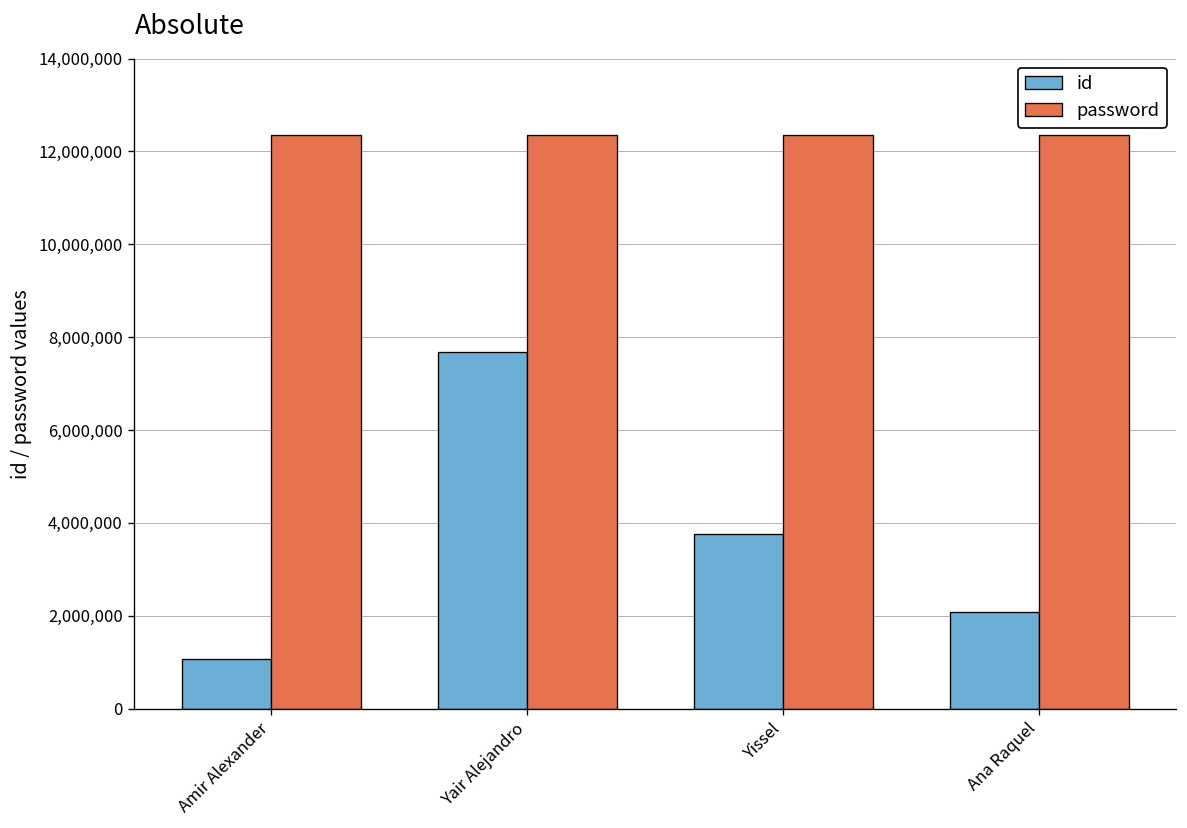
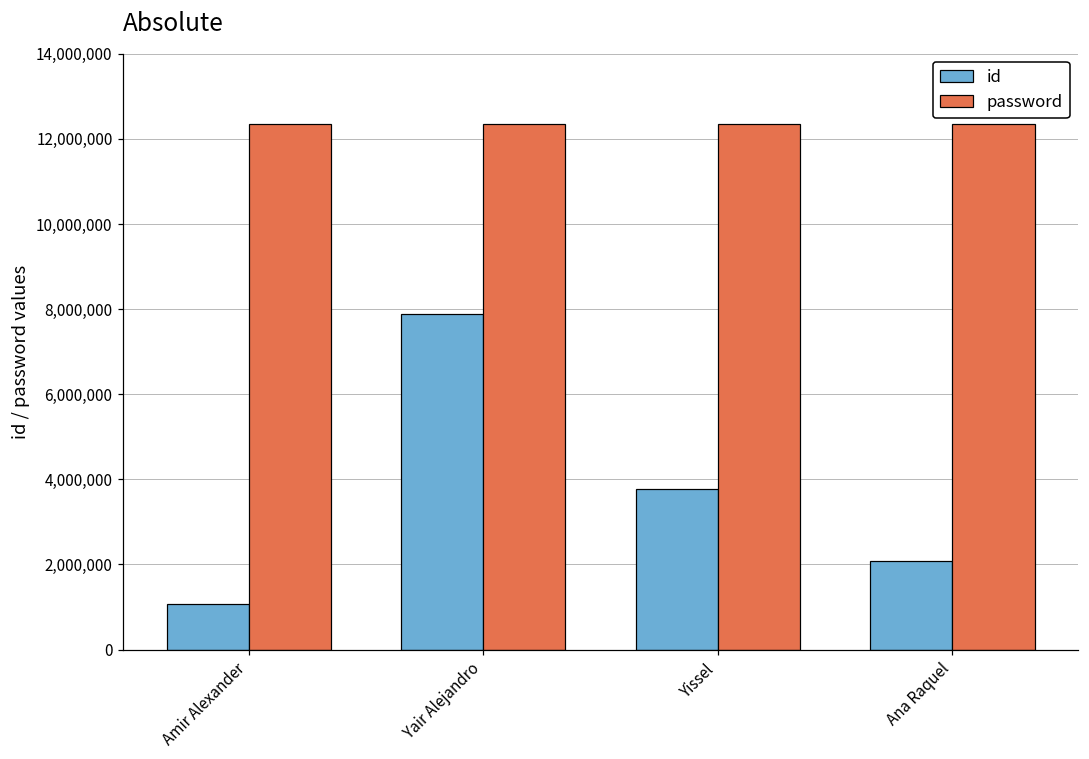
id, Yair Alejandro: 7,700,000 -> 7,900,000
